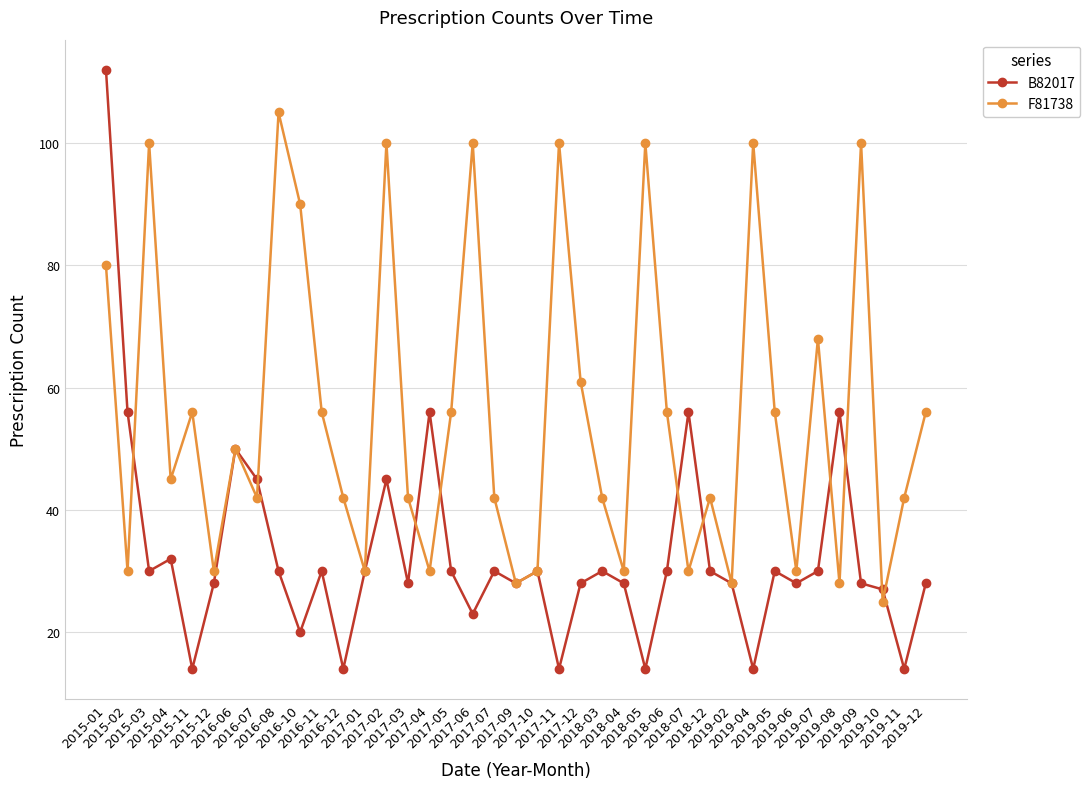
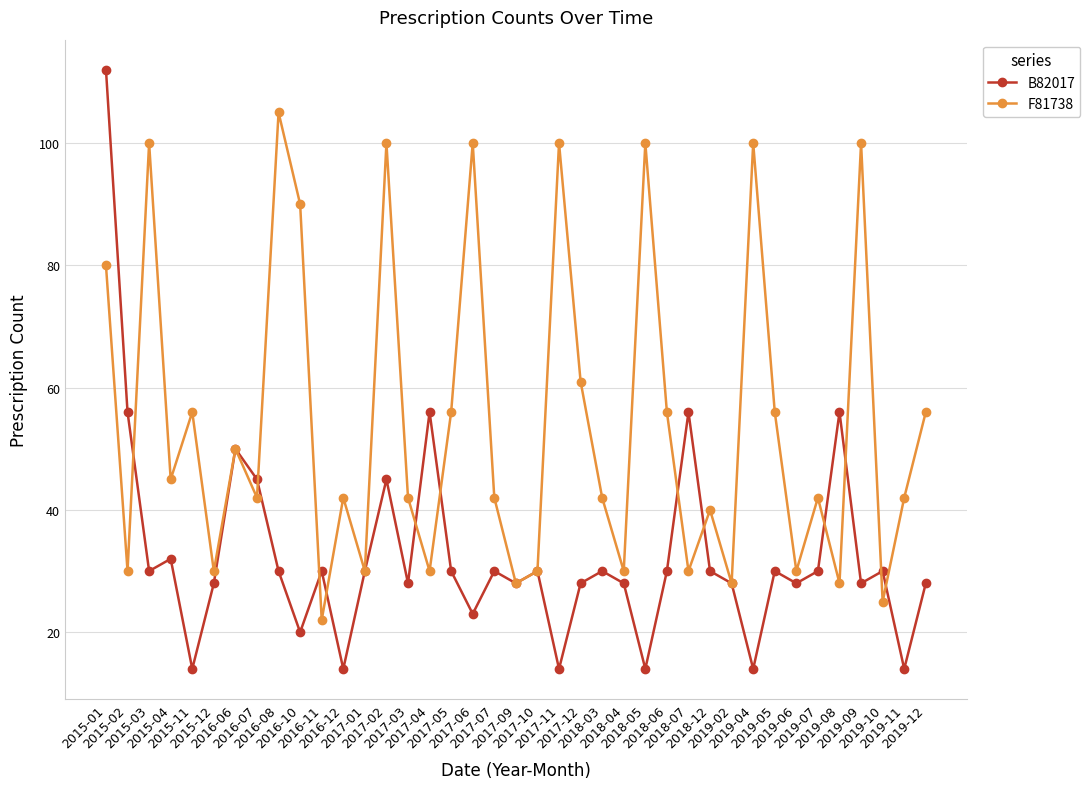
F81738, 2016-11: 56 -> 22
F81738, 2018-12: 42 -> 40
F81738, 2019-07: 68 -> 42
B82017, 2019-10: 27 -> 30
